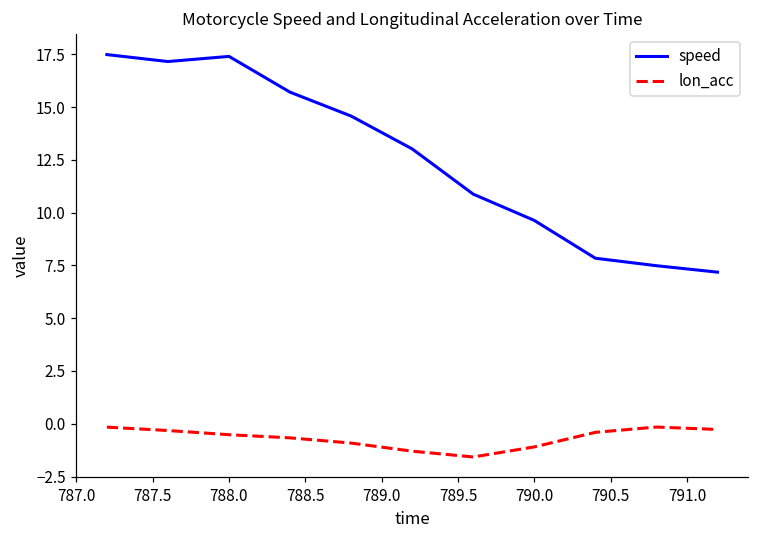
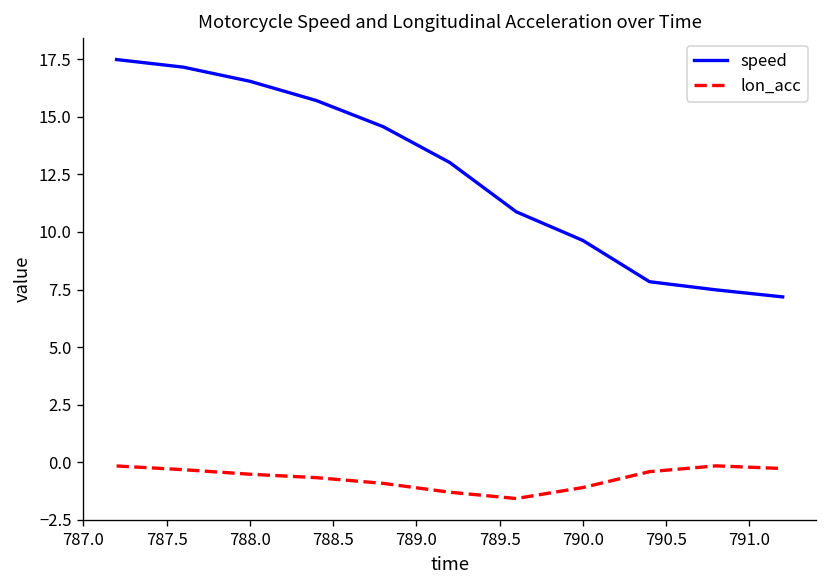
speed, 788.0: 17.4 -> 16.5
